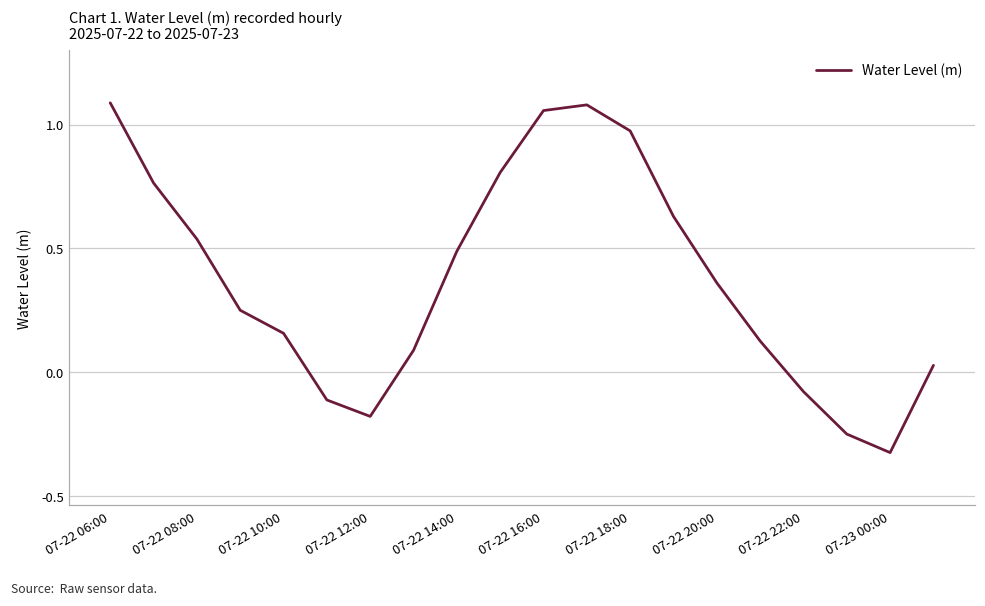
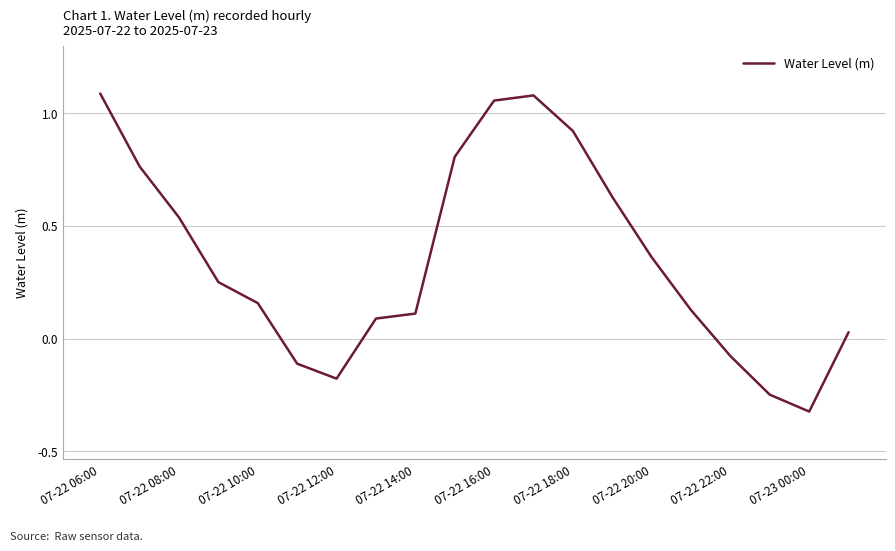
07-22 14:00: 0.49 -> 0.11
07-22 18:00: 0.98 -> 0.92
